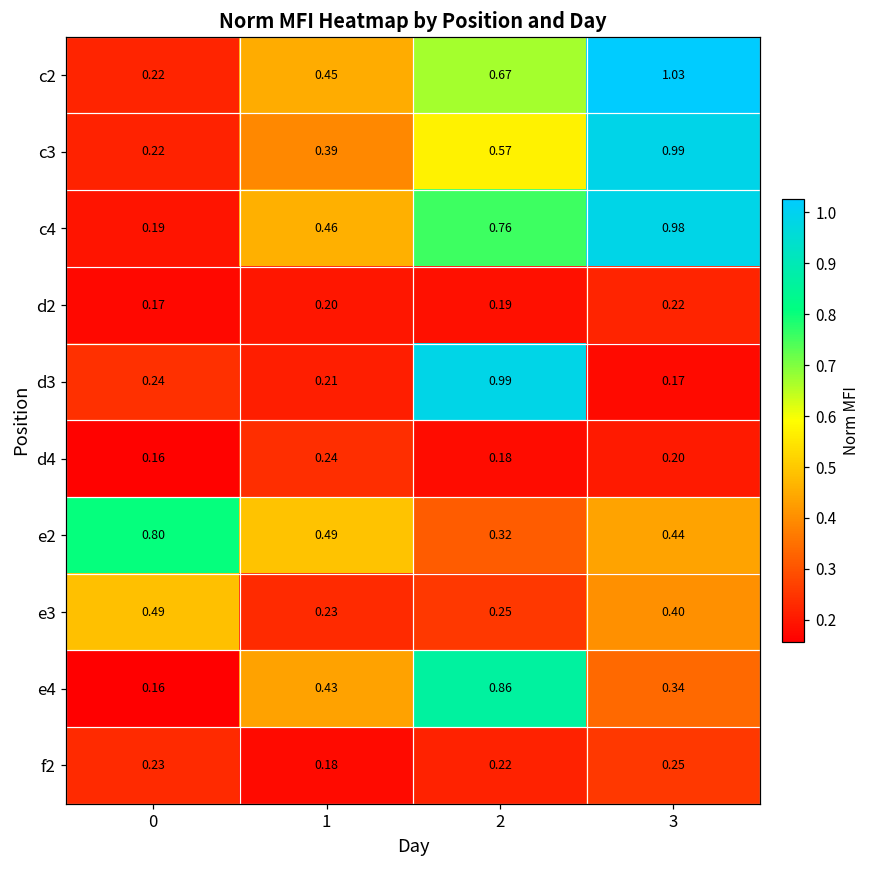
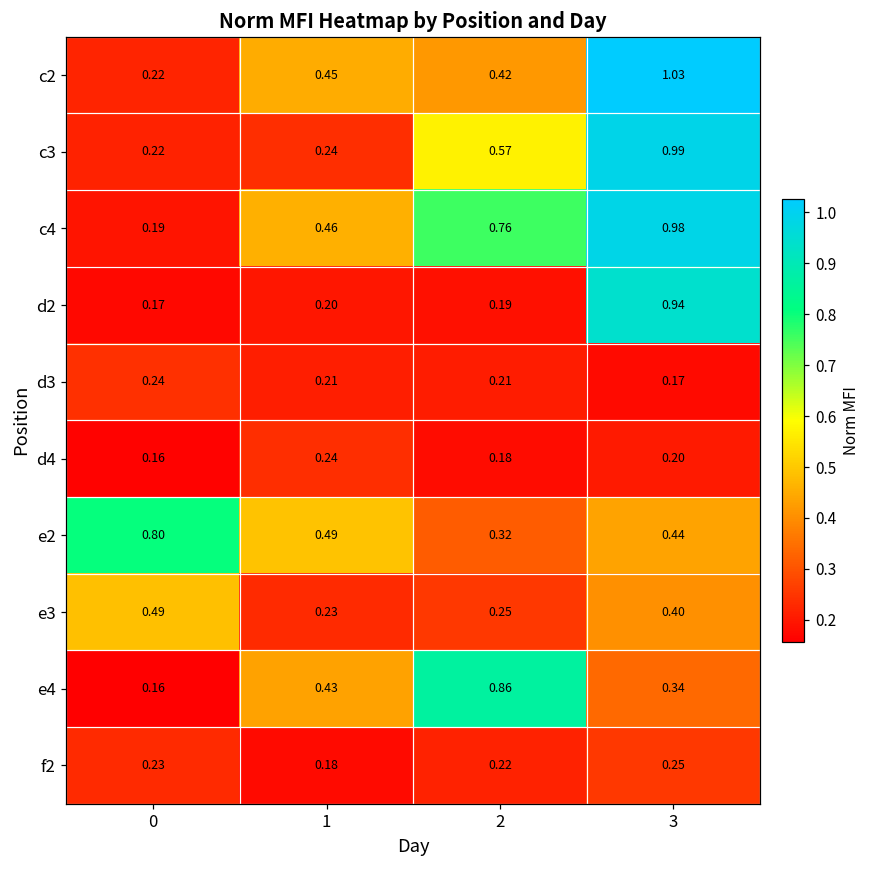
c2, 2: 0.67 -> 0.42
c3, 1: 0.39 -> 0.24
d2, 3: 0.22 -> 0.94
d3, 2: 0.99 -> 0.21
